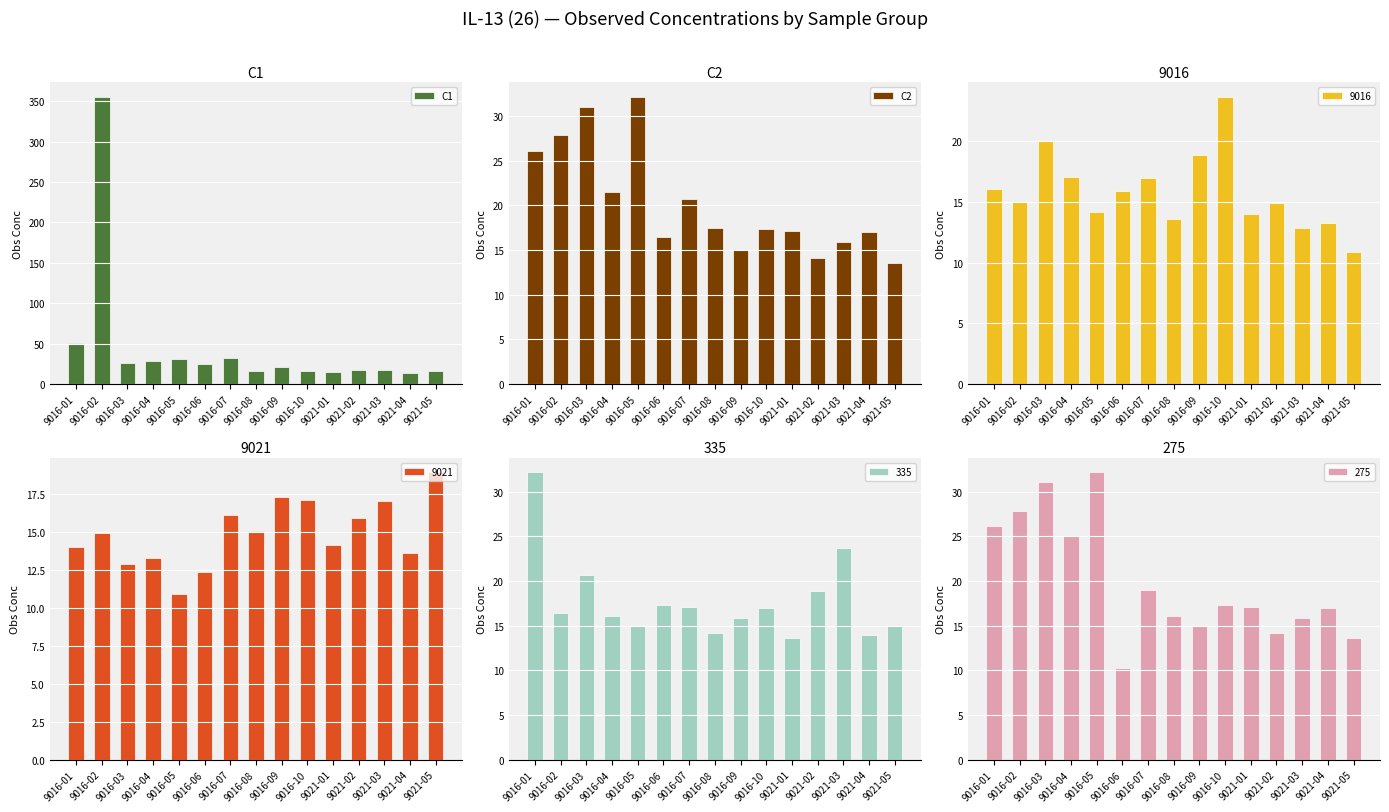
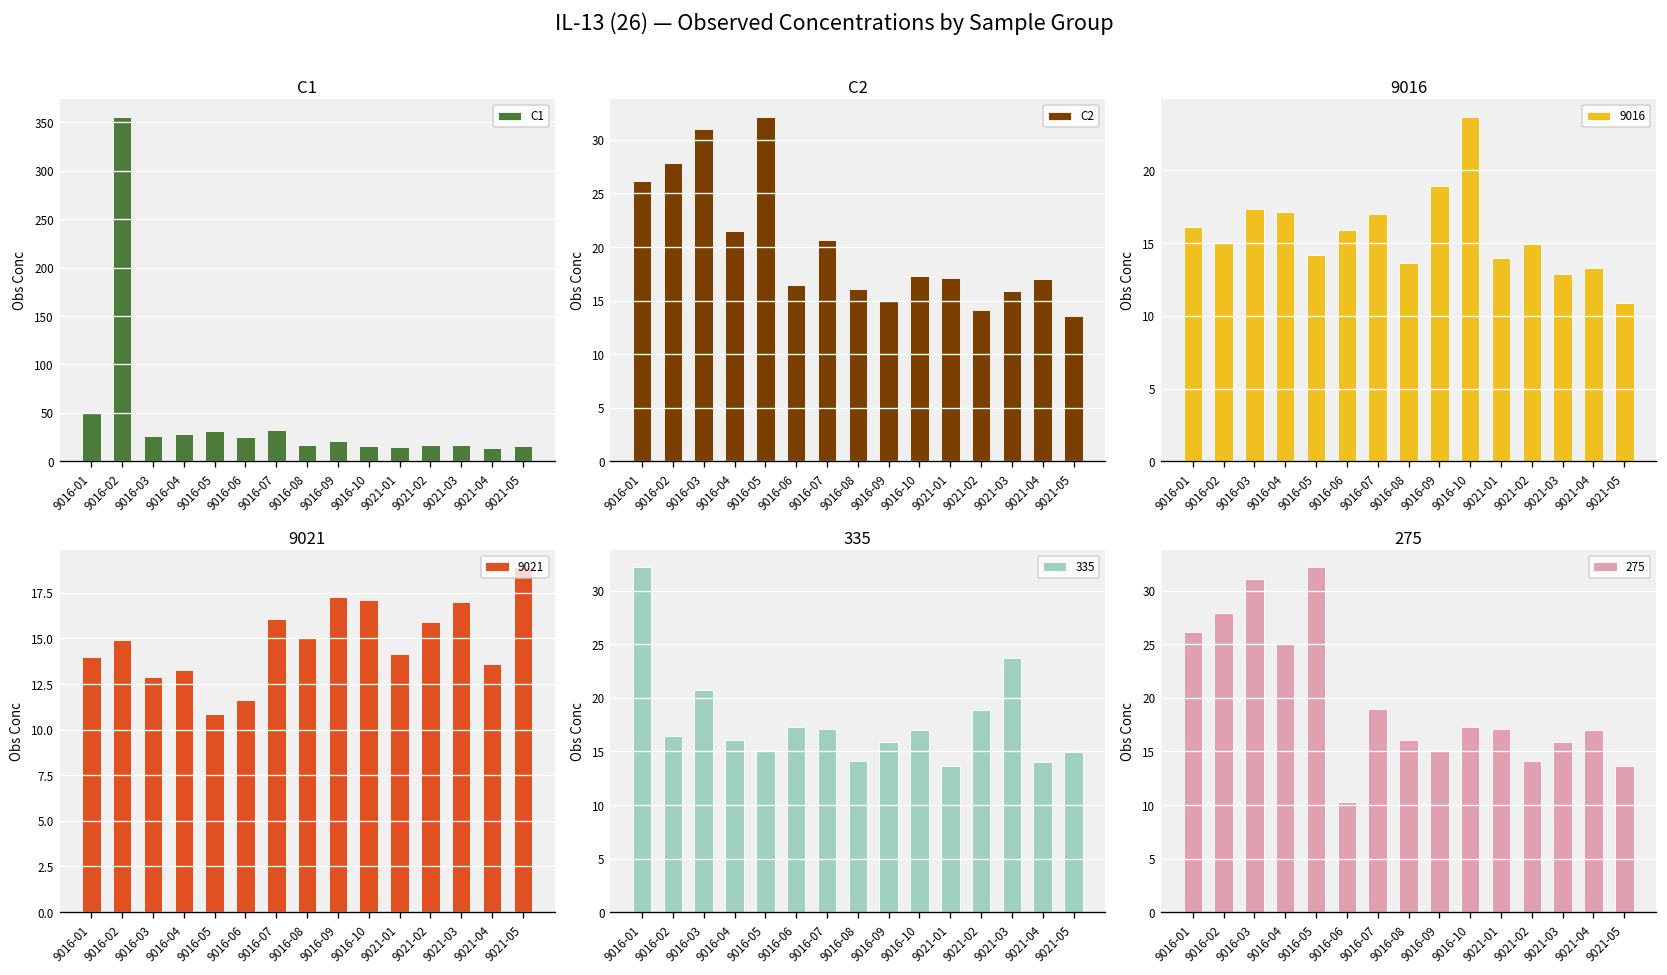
C2, 9016-08: 17 -> 16
9016, 9016-03: 20.1 -> 17.3
9021, 9016-06: 12.4 -> 11.6
